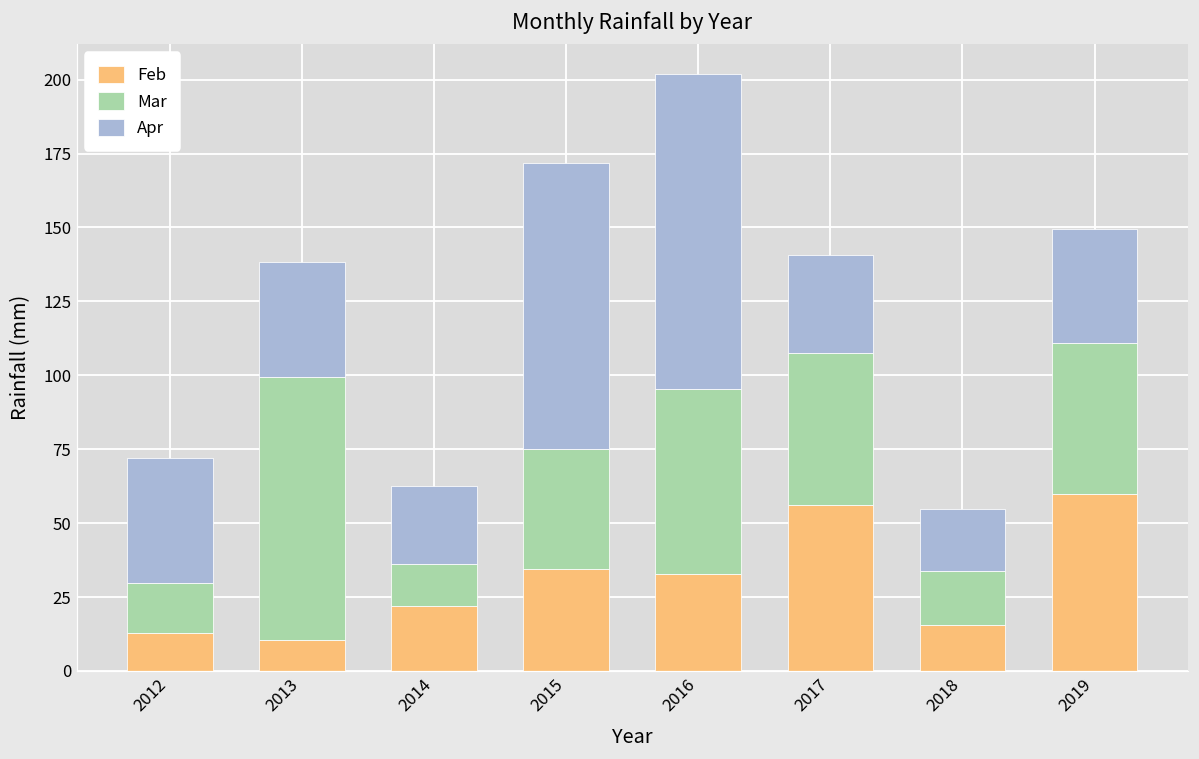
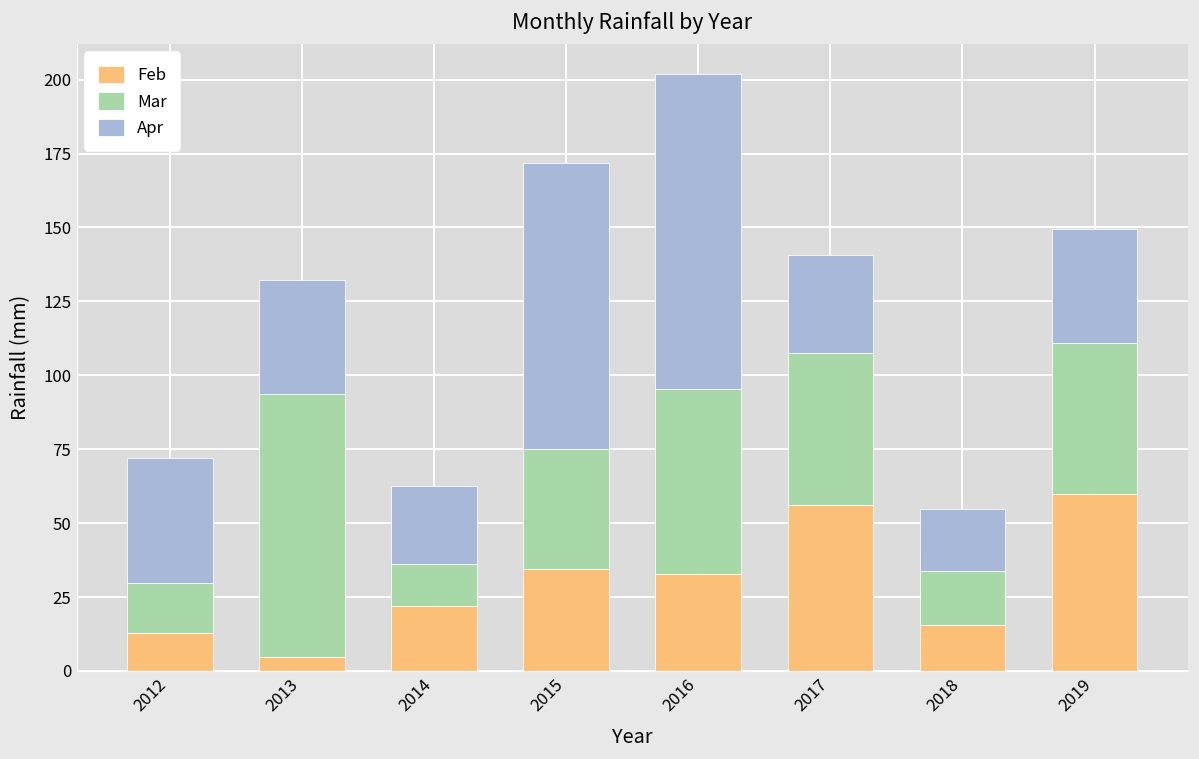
Feb, 2013: 11 -> 5
